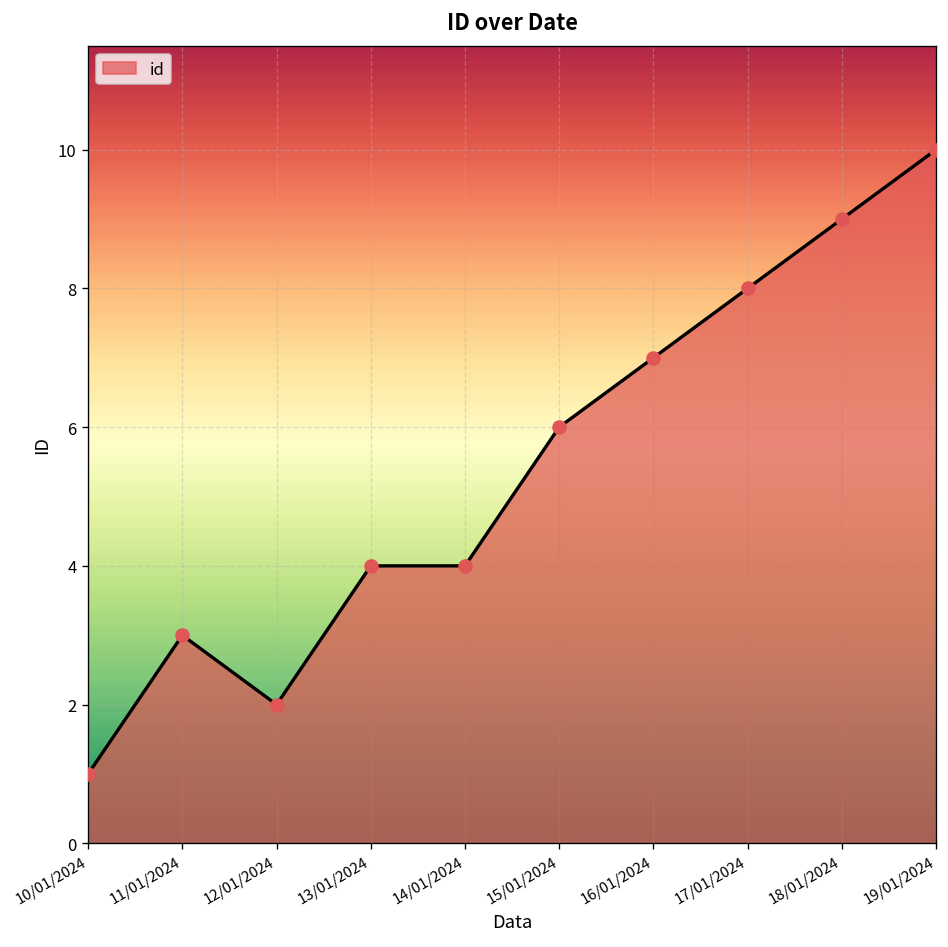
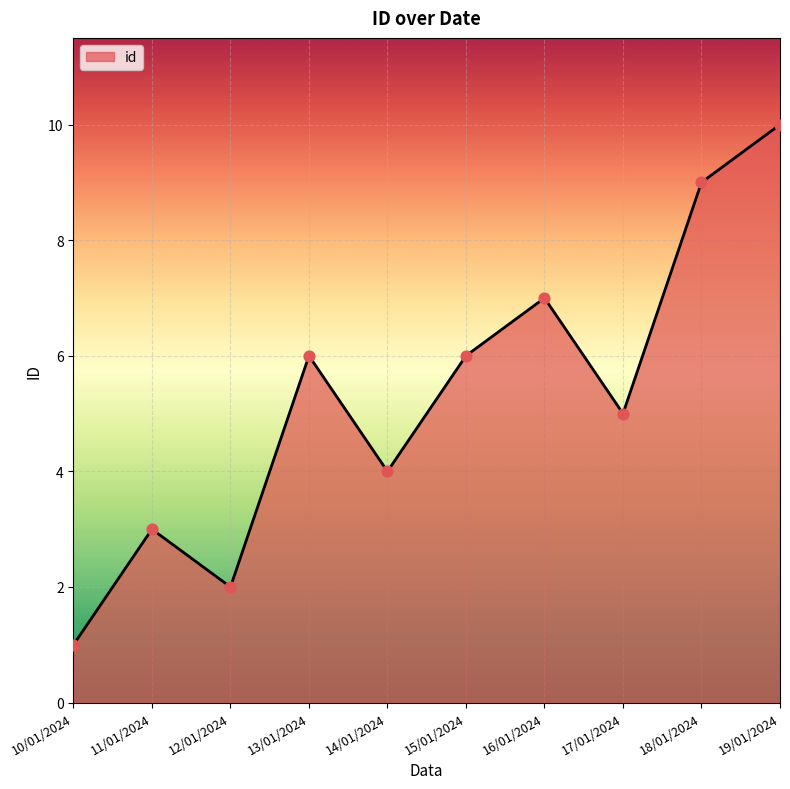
13/01/2024: 4 -> 6
17/01/2024: 8 -> 5
